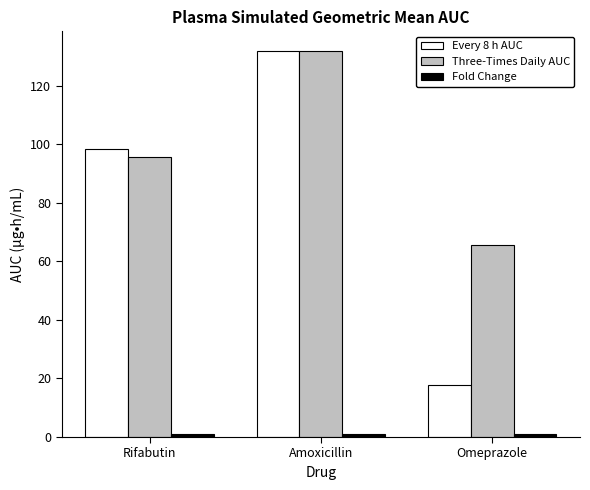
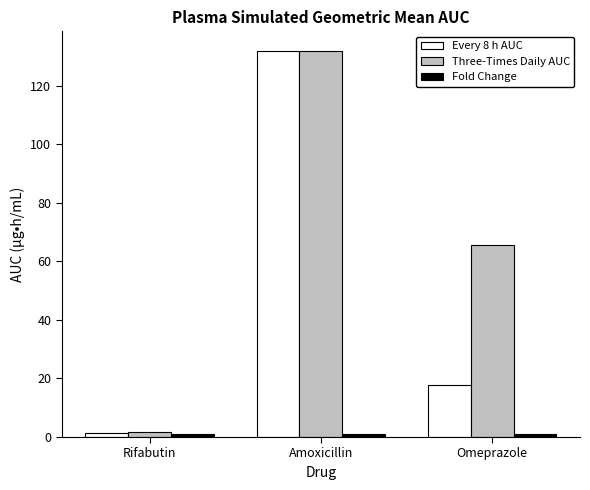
Every 8 h AUC, Rifabutin: 98 -> 2
Three-Times Daily AUC, Rifabutin: 96 -> 2
